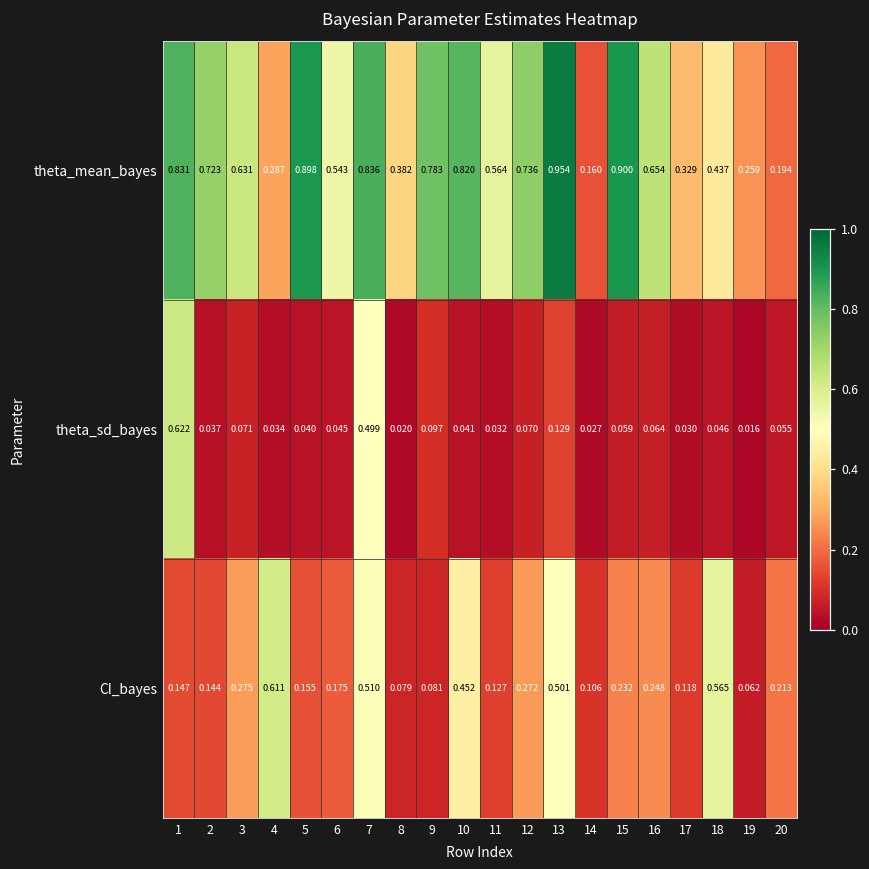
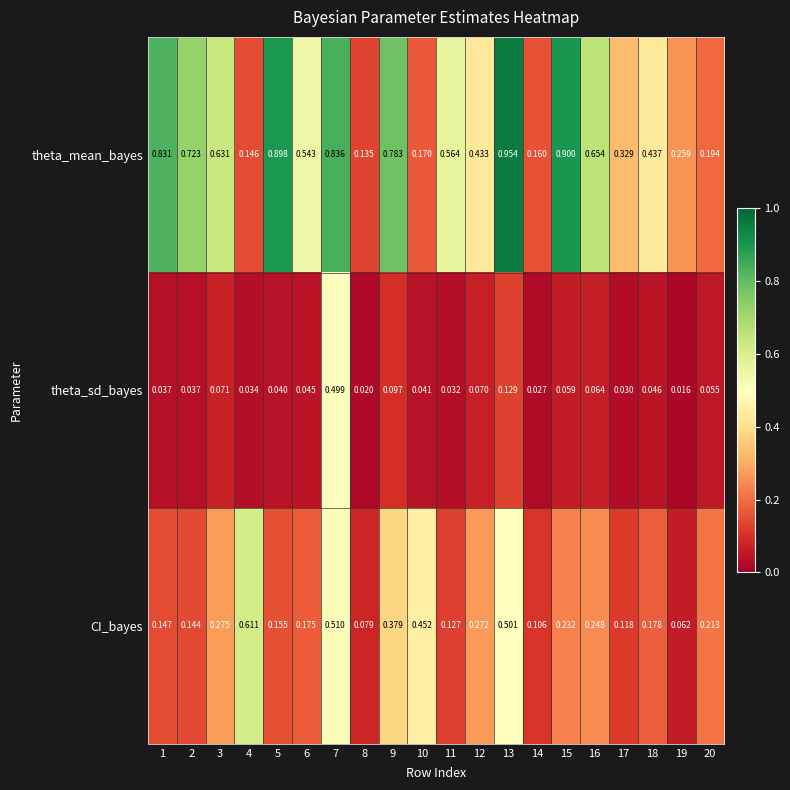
theta_mean_bayes, 4: 0.287 -> 0.146
theta_mean_bayes, 8: 0.382 -> 0.135
theta_mean_bayes, 10: 0.820 -> 0.170
theta_mean_bayes, 12: 0.736 -> 0.433
theta_sd_bayes, 1: 0.622 -> 0.037
CI_bayes, 9: 0.081 -> 0.379
CI_bayes, 18: 0.565 -> 0.178
